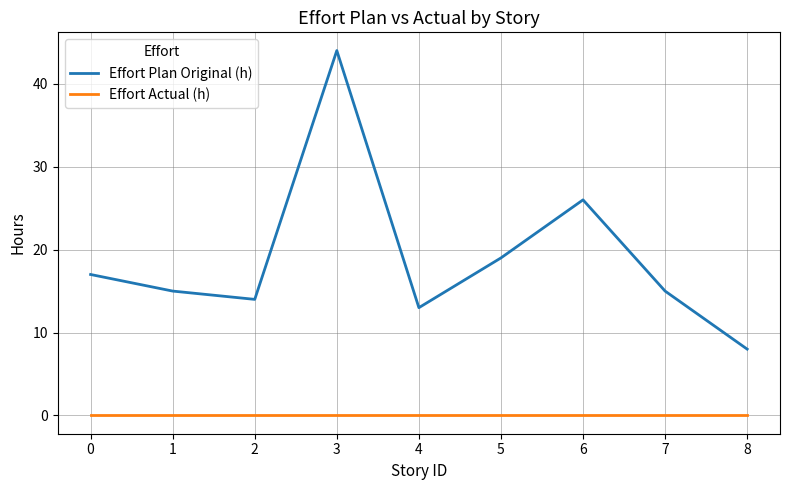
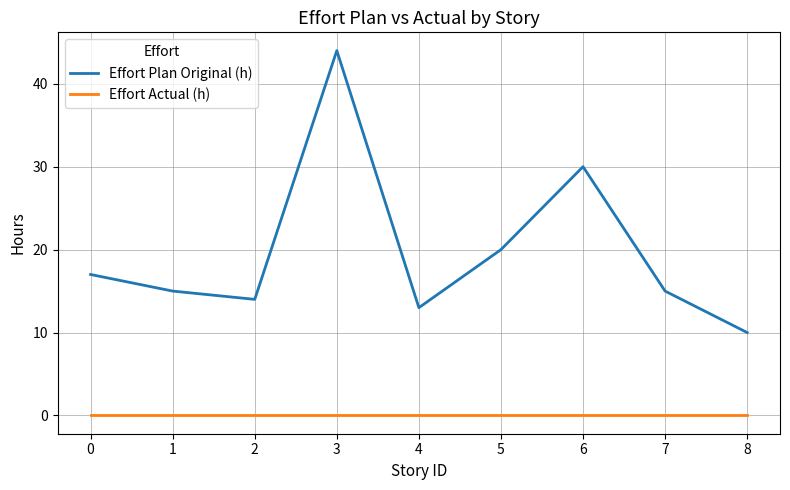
Effort Plan Original (h), 5: 19 -> 20
Effort Plan Original (h), 6: 26 -> 30
Effort Plan Original (h), 8: 8 -> 10
